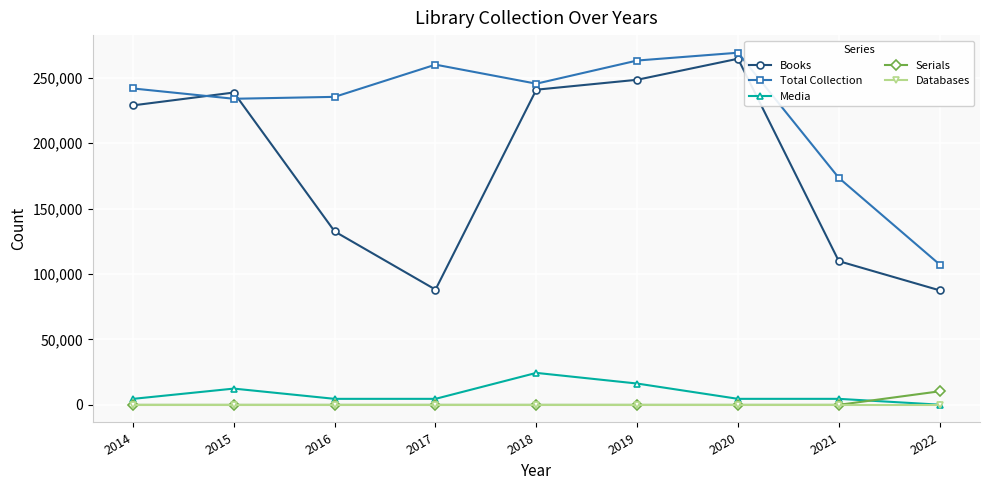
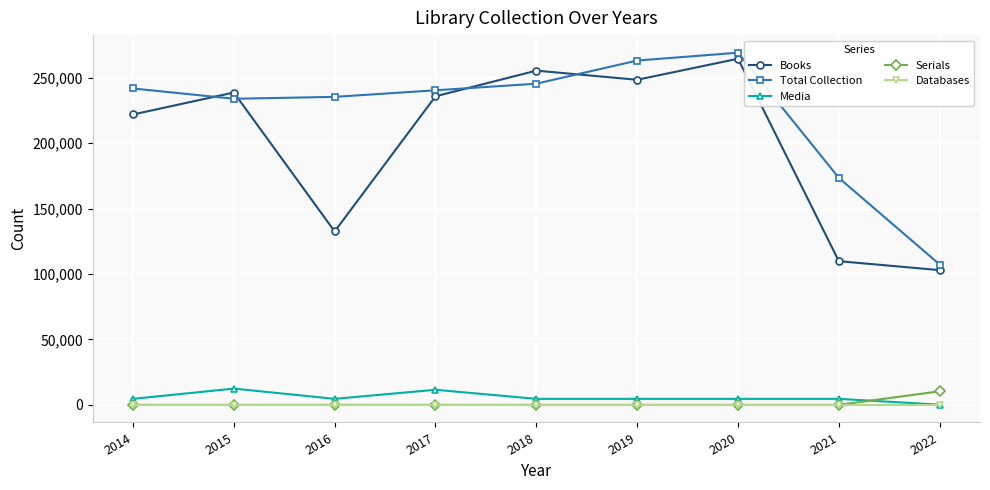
Books, 2014: 229,000 -> 222,000
Books, 2017: 88,000 -> 236,000
Total Collection, 2017: 260,000 -> 240,000
Media, 2017: 5,000 -> 12,000
Books, 2018: 241,000 -> 255,000
Media, 2018: 24,000 -> 5,000
Media, 2019: 16,000 -> 5,000
Books, 2022: 87,000 -> 103,000
